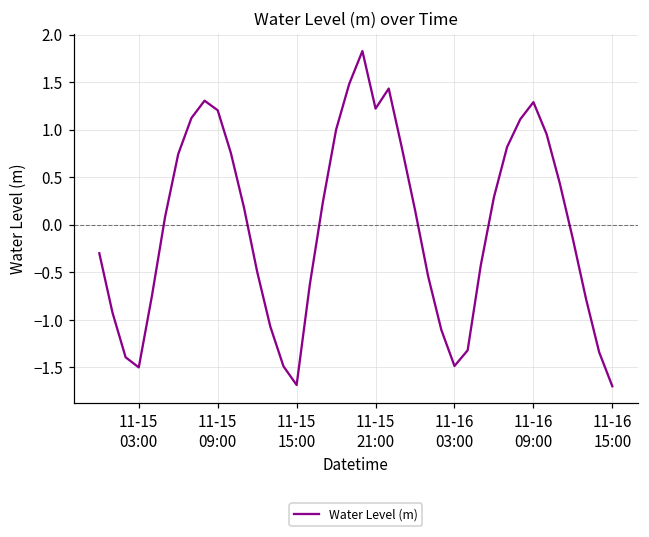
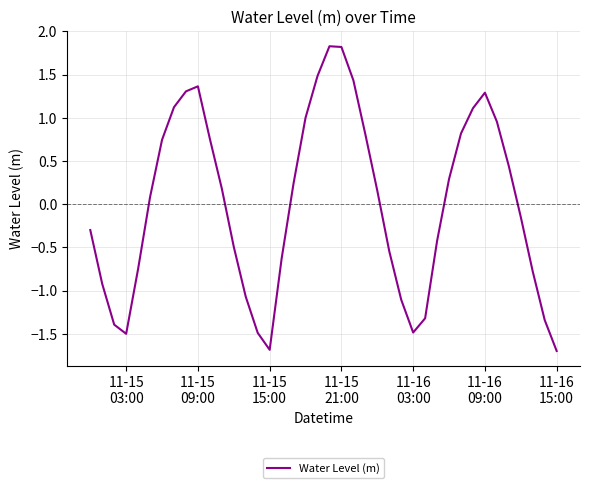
11-15 09:00: 1.2 -> 1.4
11-15 21:00: 1.2 -> 1.8
